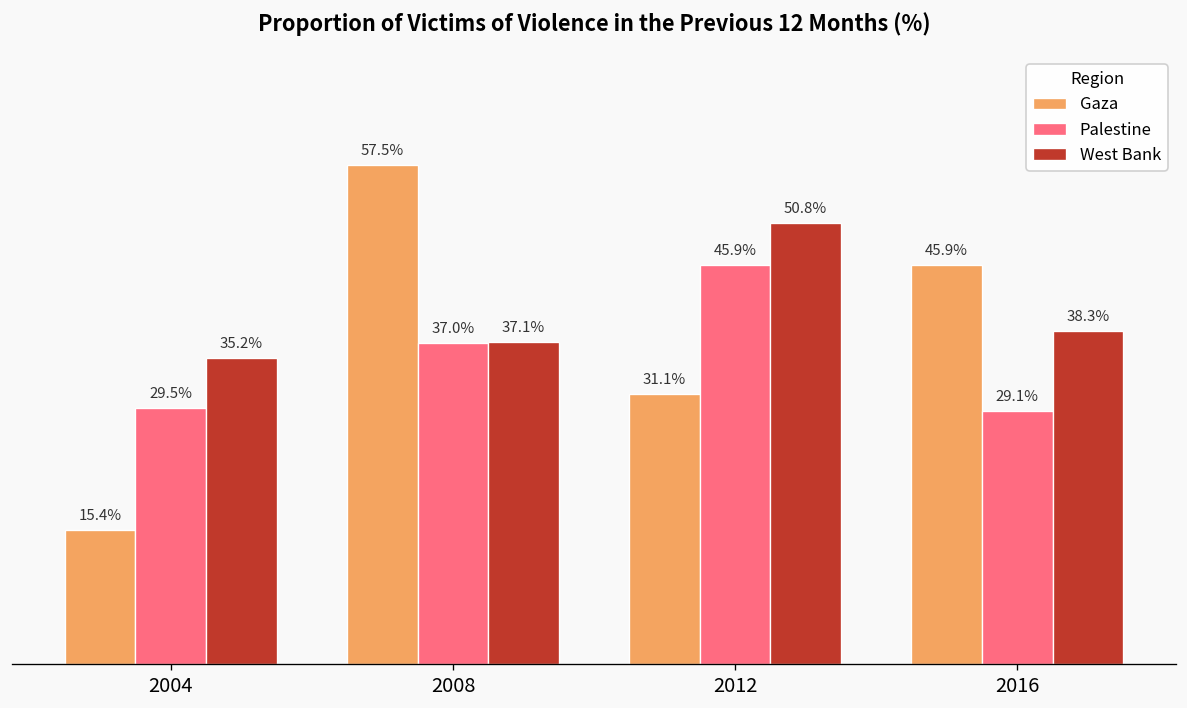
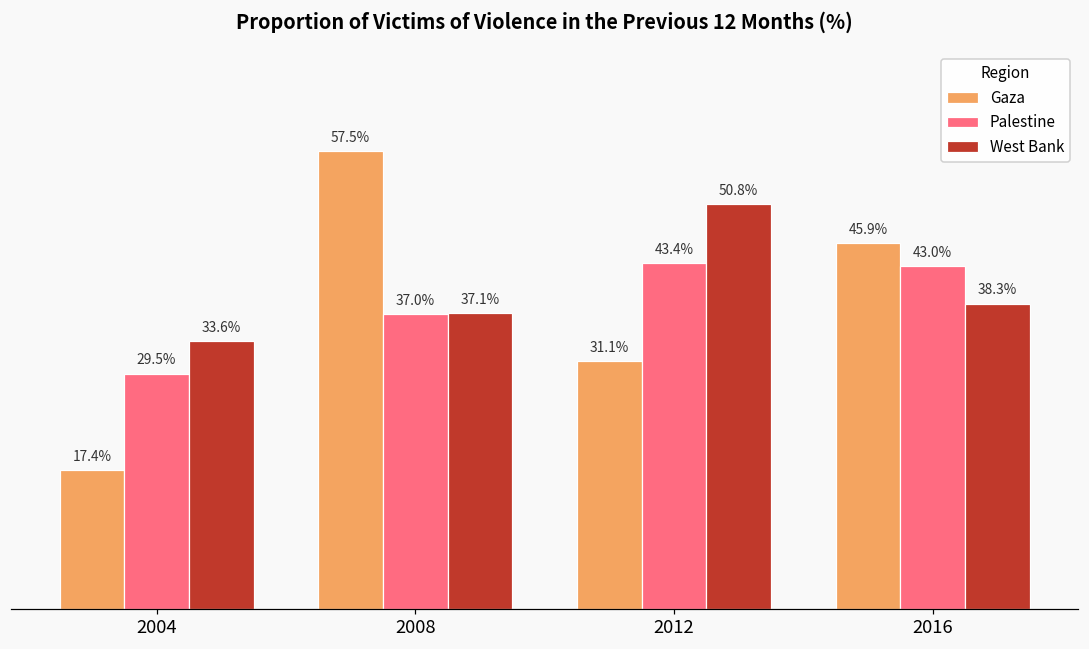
Gaza, 2004: 15.4% -> 17.4%
West Bank, 2004: 35.2% -> 33.6%
Palestine, 2012: 45.9% -> 43.4%
Palestine, 2016: 29.1% -> 43.0%
